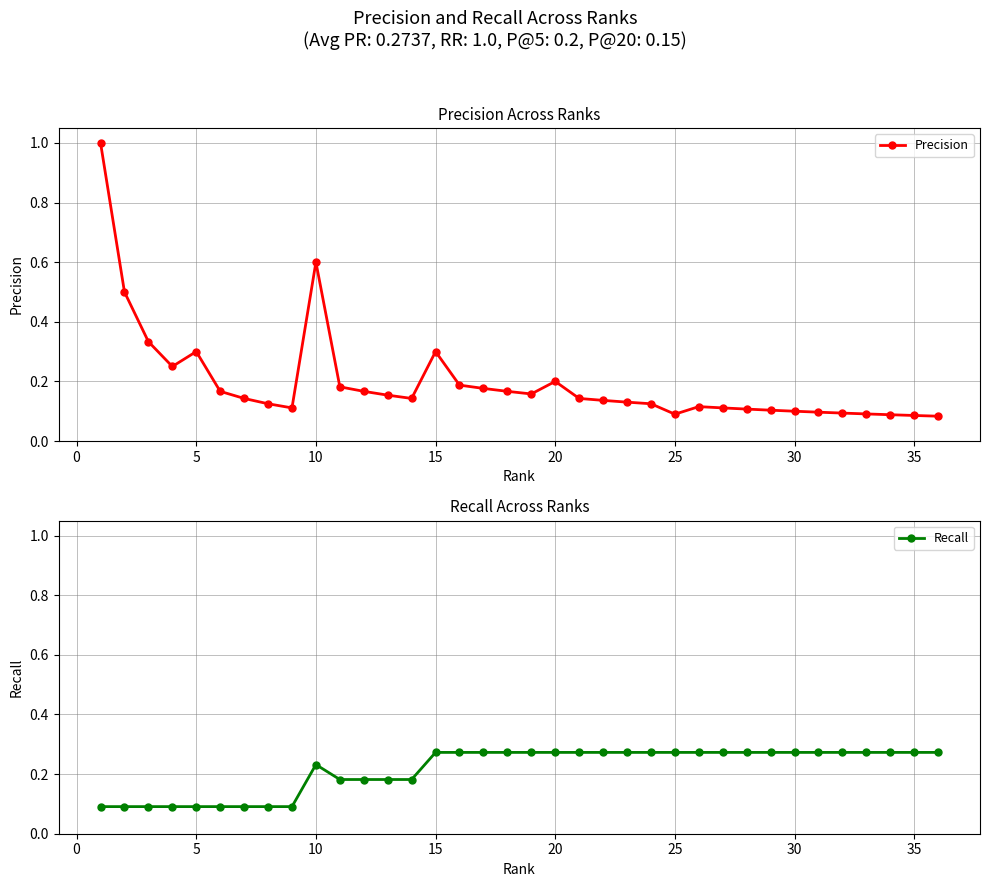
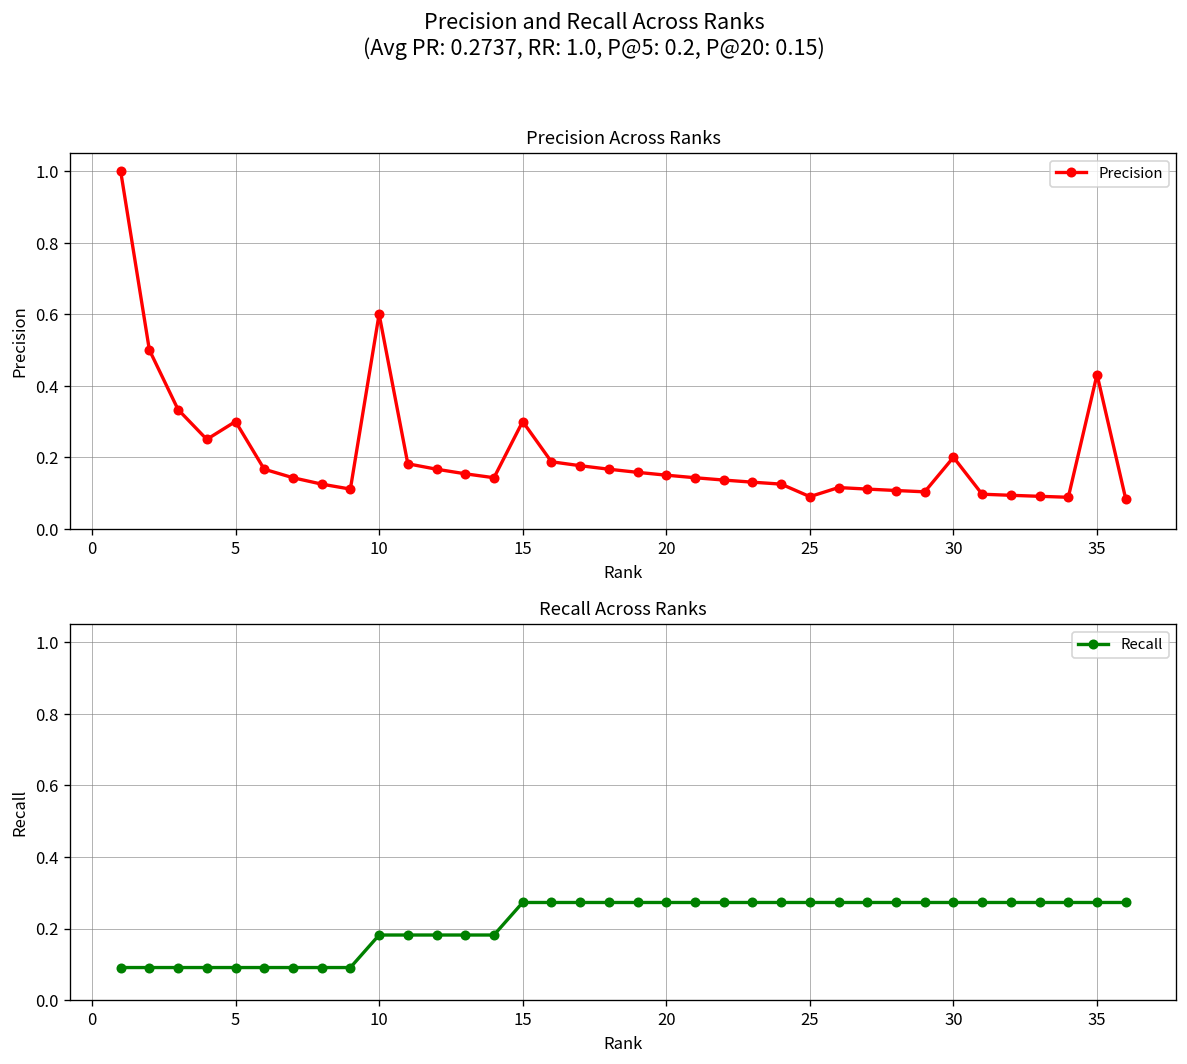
Precision Across Ranks, 20: 0.20 -> 0.15
Precision Across Ranks, 30: 0.1 -> 0.2
Precision Across Ranks, 35: 0.09 -> 0.43
Recall Across Ranks, 10: 0.23 -> 0.18
